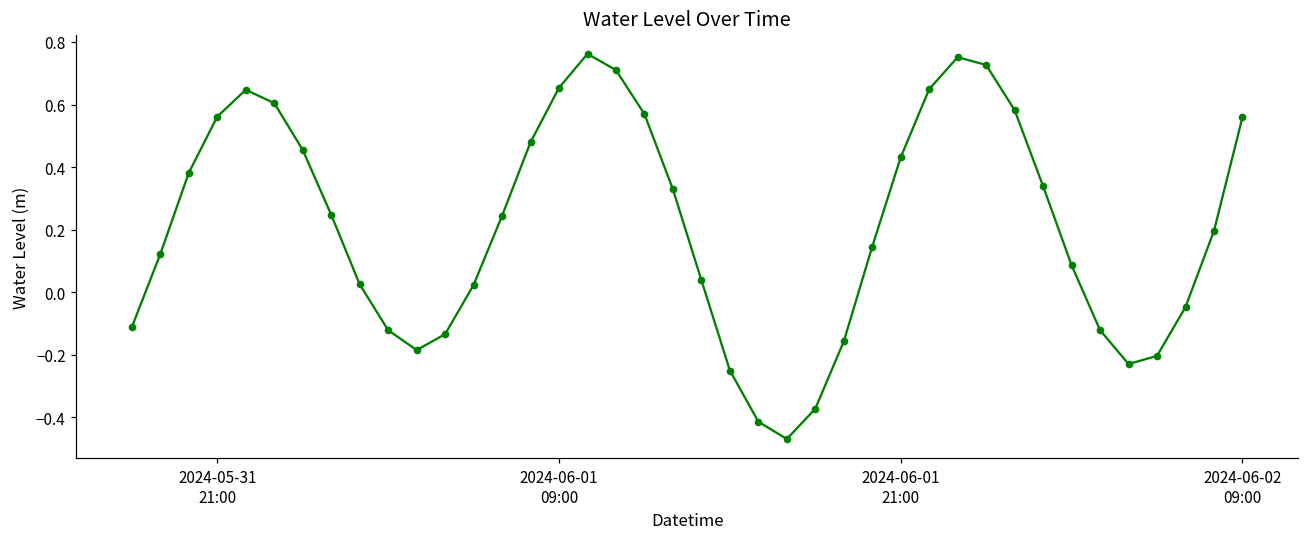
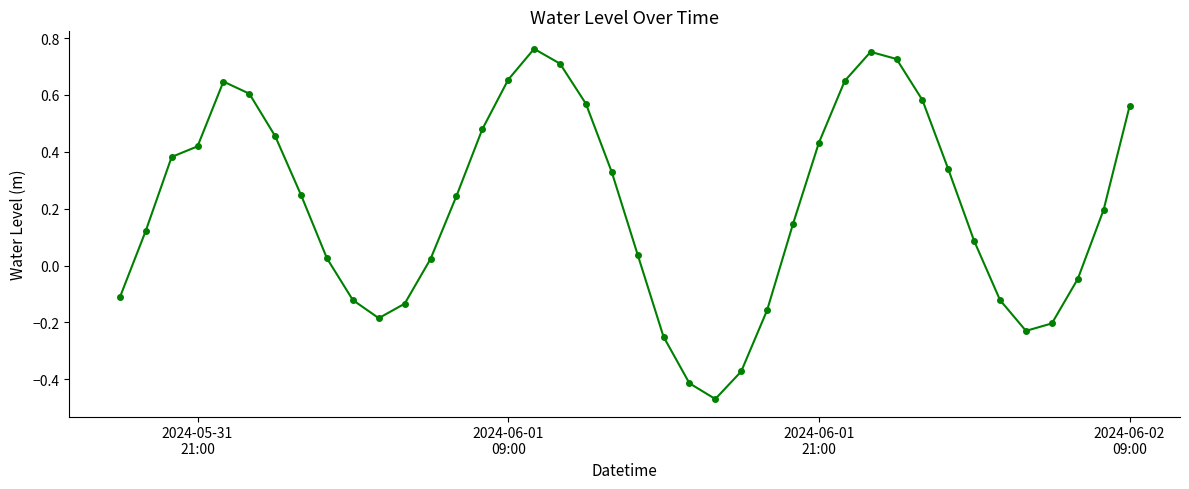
2024-05-31 21:00: 0.56 -> 0.42
